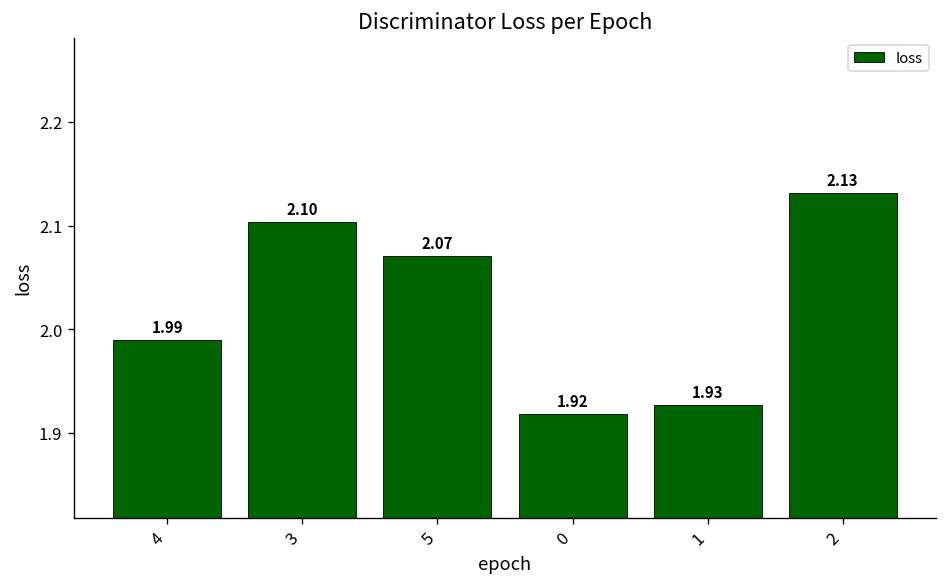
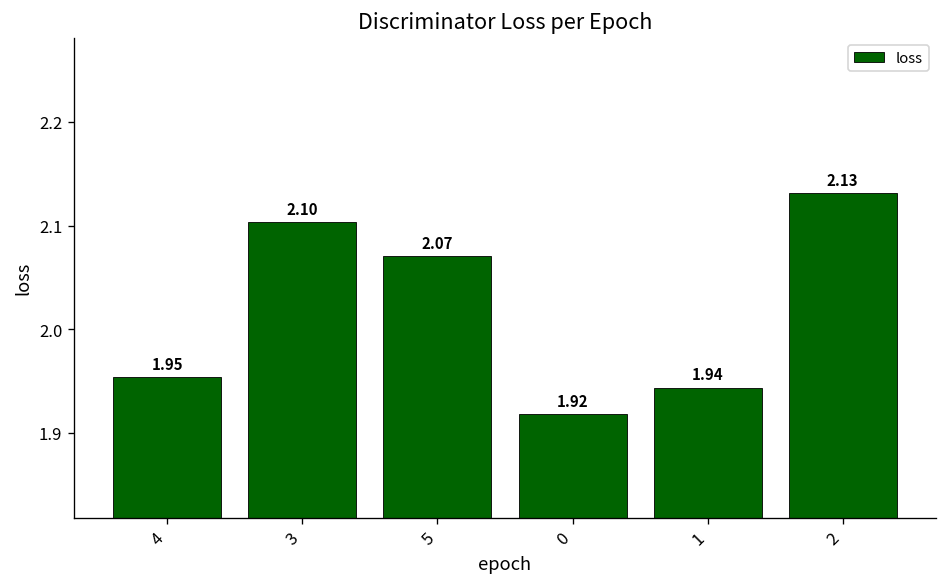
4: 1.99 -> 1.95
1: 1.93 -> 1.94
